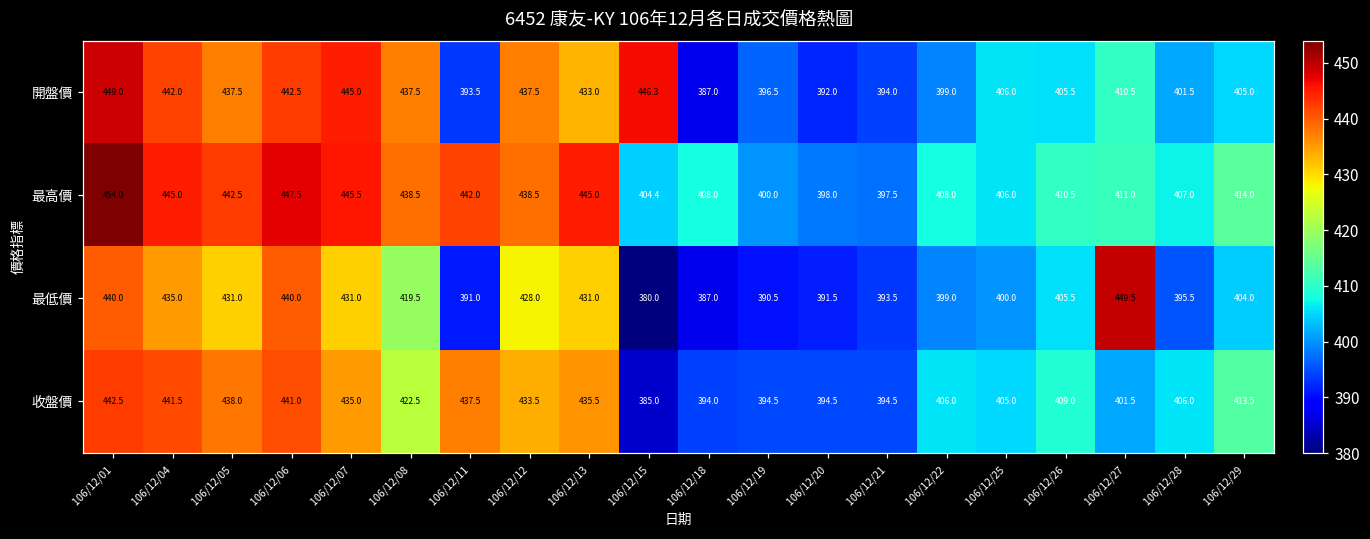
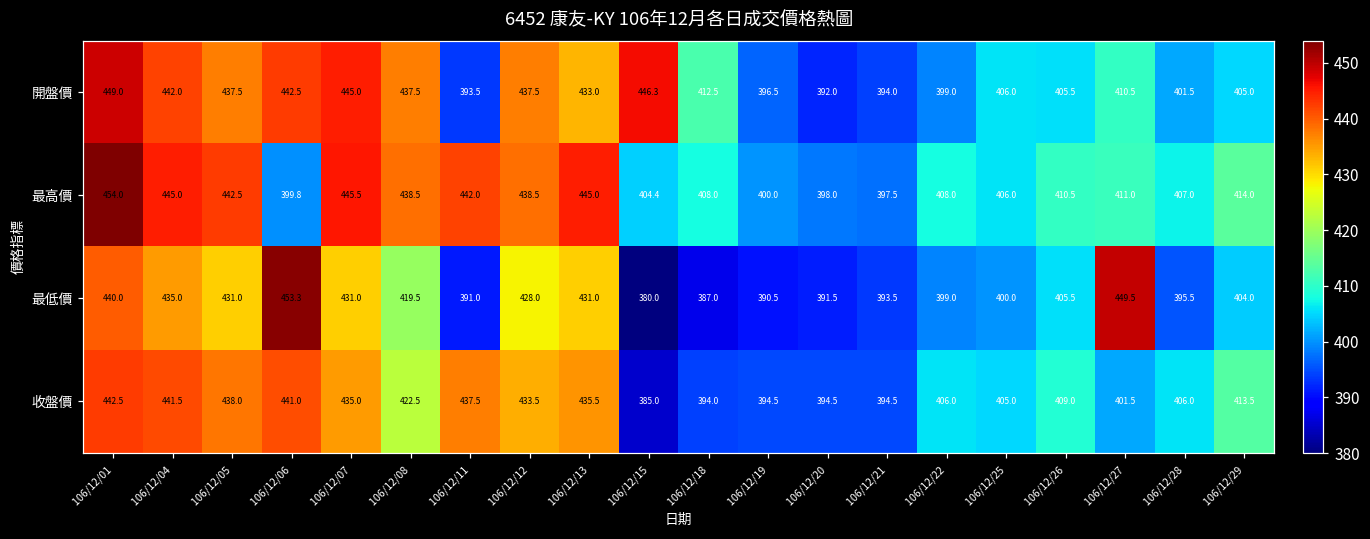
開盤價, 106/12/18: 387.0 -> 412.5
最高價, 106/12/06: 447.5 -> 399.8
最低價, 106/12/06: 440.0 -> 453.3
